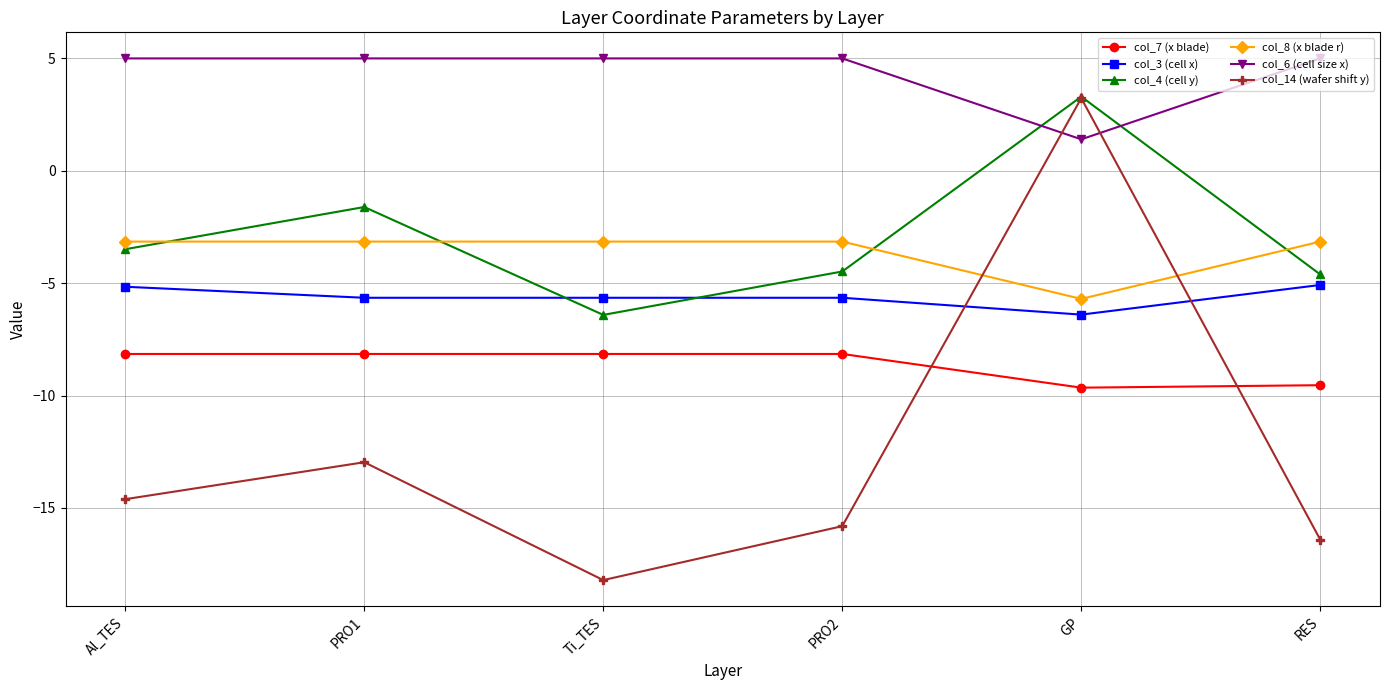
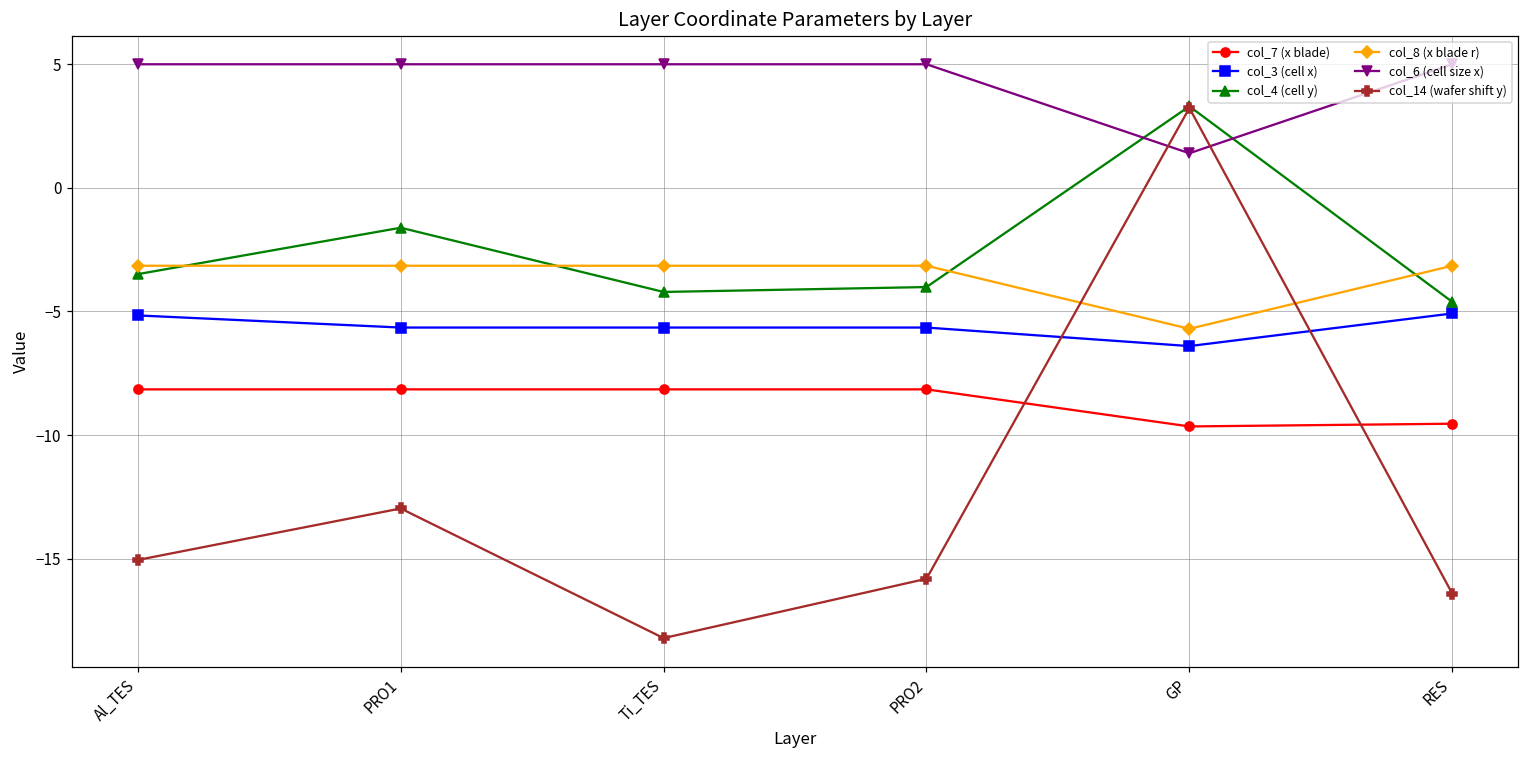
col_14 (wafer shift y), Al_TES: -14.6 -> -15.1
col_4 (cell y), Ti_TES: -6.4 -> -4.2
col_4 (cell y), PRO2: -4.5 -> -4.0
